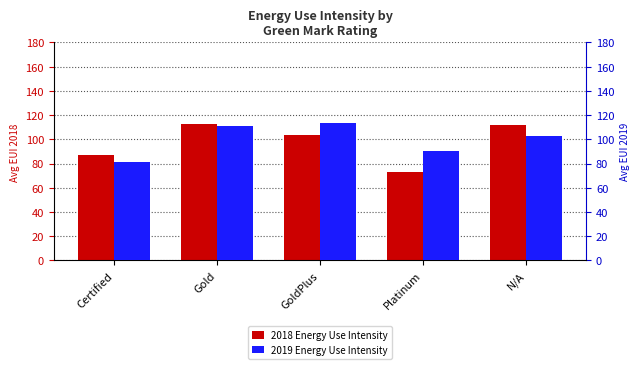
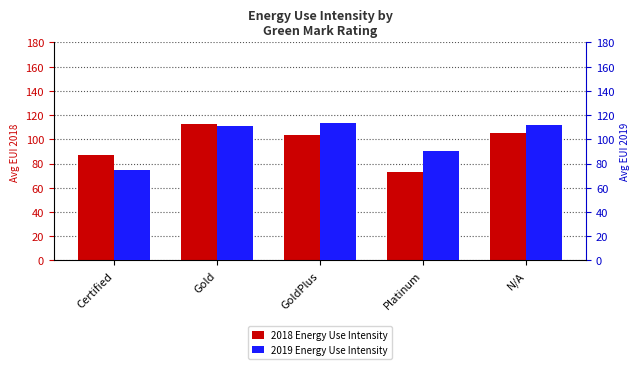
2018 Energy Use Intensity, N/A: 112 -> 105
2019 Energy Use Intensity, Certified: 81 -> 74
2019 Energy Use Intensity, N/A: 102 -> 112
